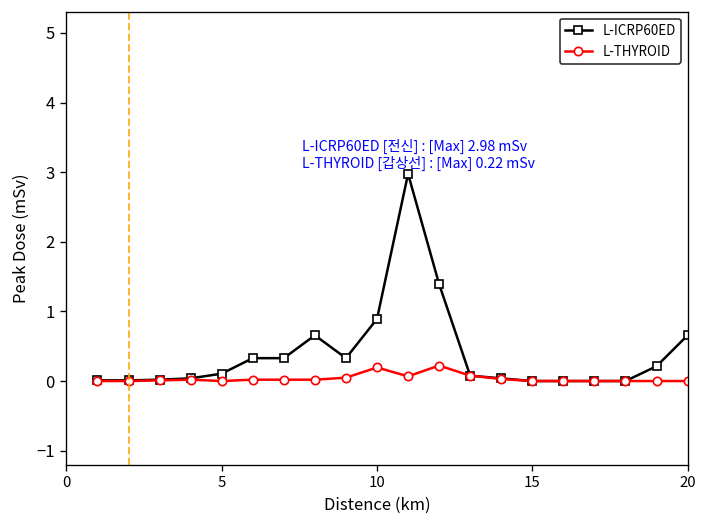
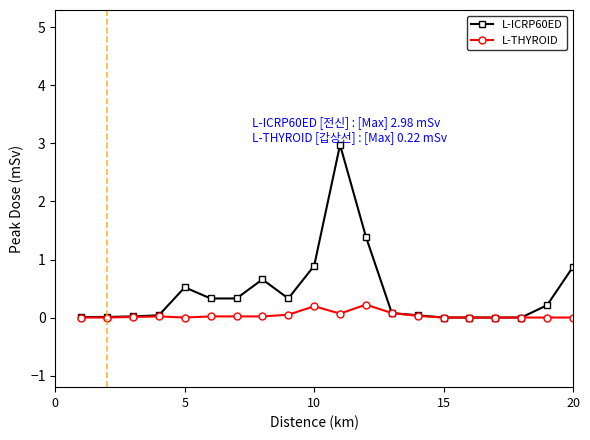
L-ICRP60ED, 5: 0.1 -> 0.5
L-ICRP60ED, 20: 0.7 -> 0.9
